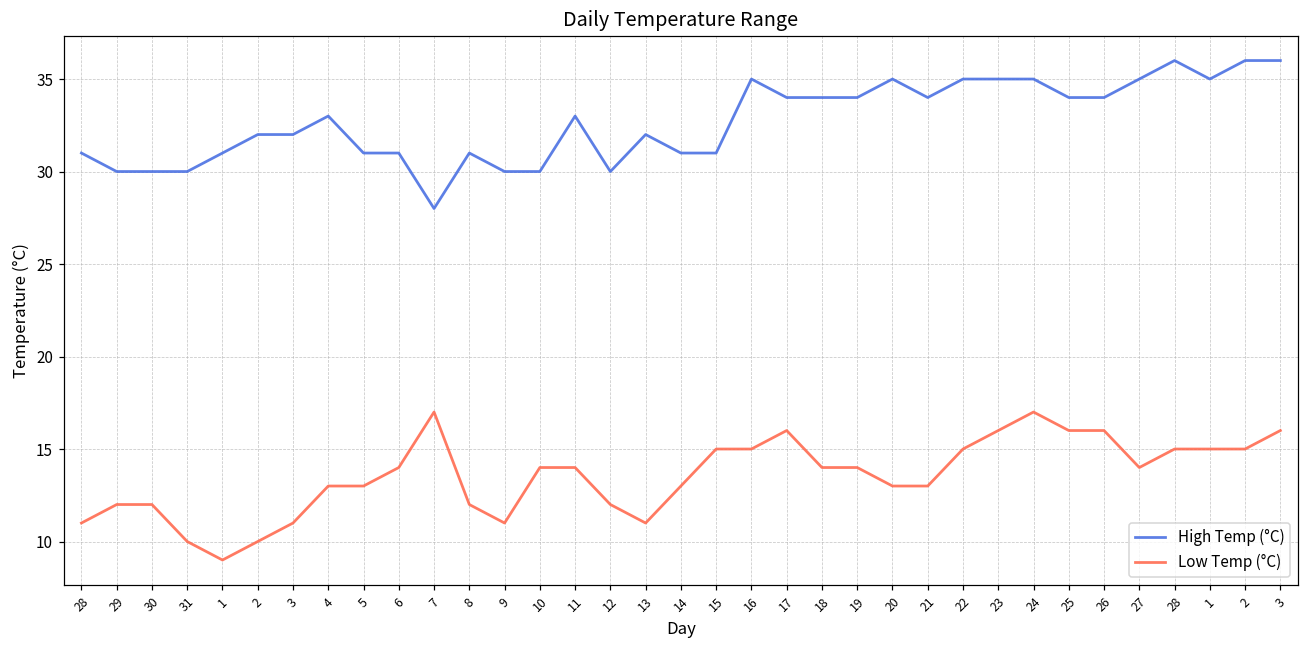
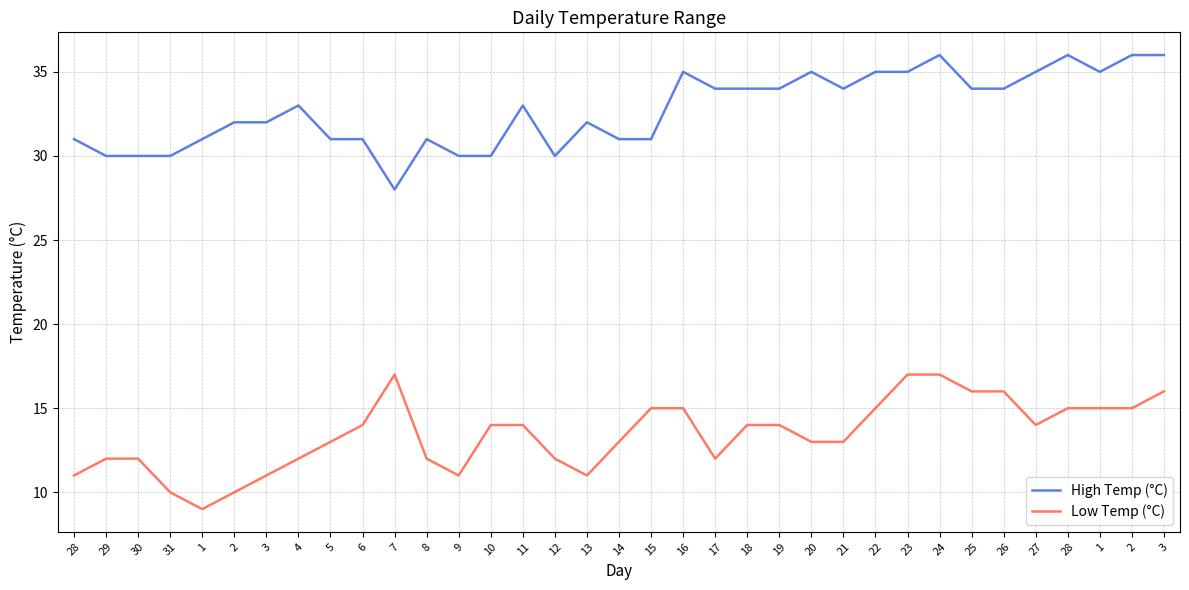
Low Temp (°C), 4: 13 -> 12
Low Temp (°C), 17: 16 -> 12
Low Temp (°C), 23: 16 -> 17
High Temp (°C), 24: 35 -> 36
